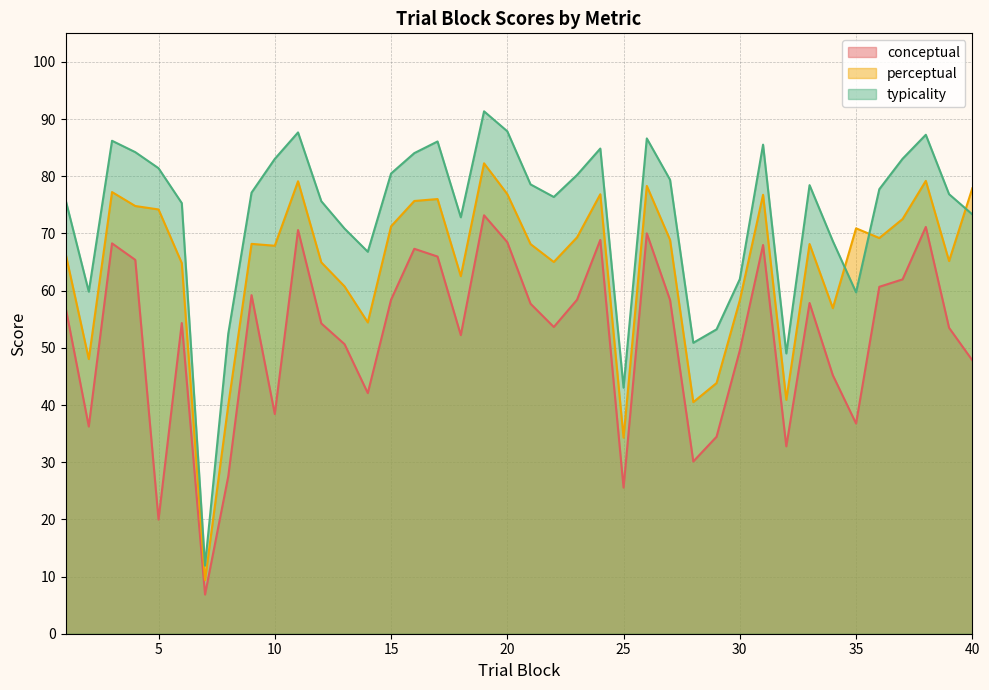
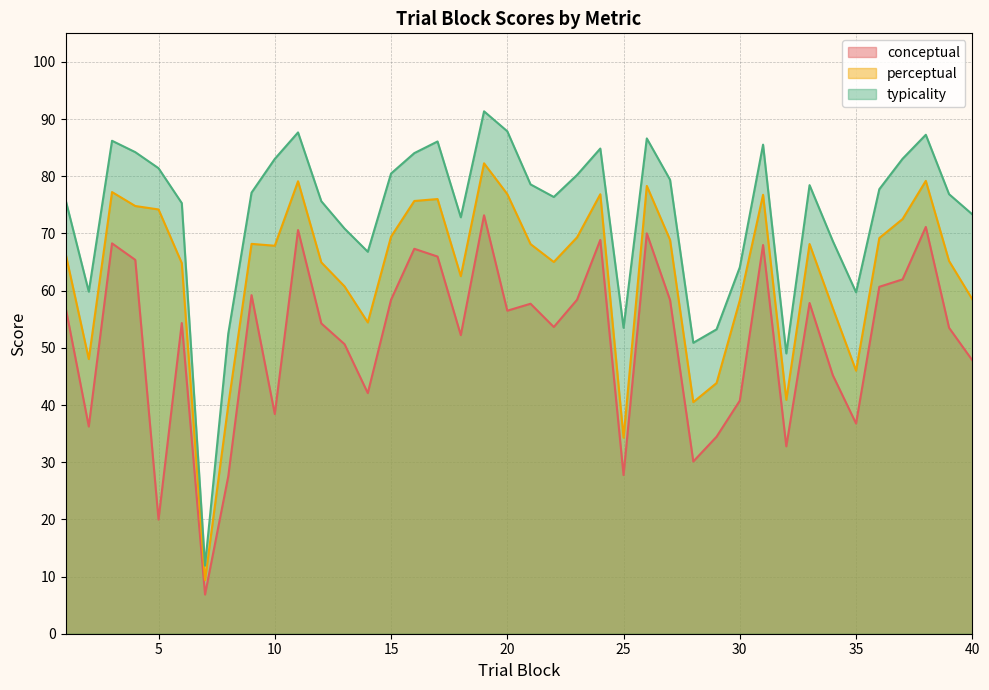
perceptual, 15: 71 -> 69
conceptual, 20: 68 -> 56
conceptual, 25: 26 -> 28
typicality, 25: 43 -> 54
conceptual, 30: 50 -> 41
typicality, 30: 62 -> 64
perceptual, 35: 71 -> 46
perceptual, 40: 78 -> 58
